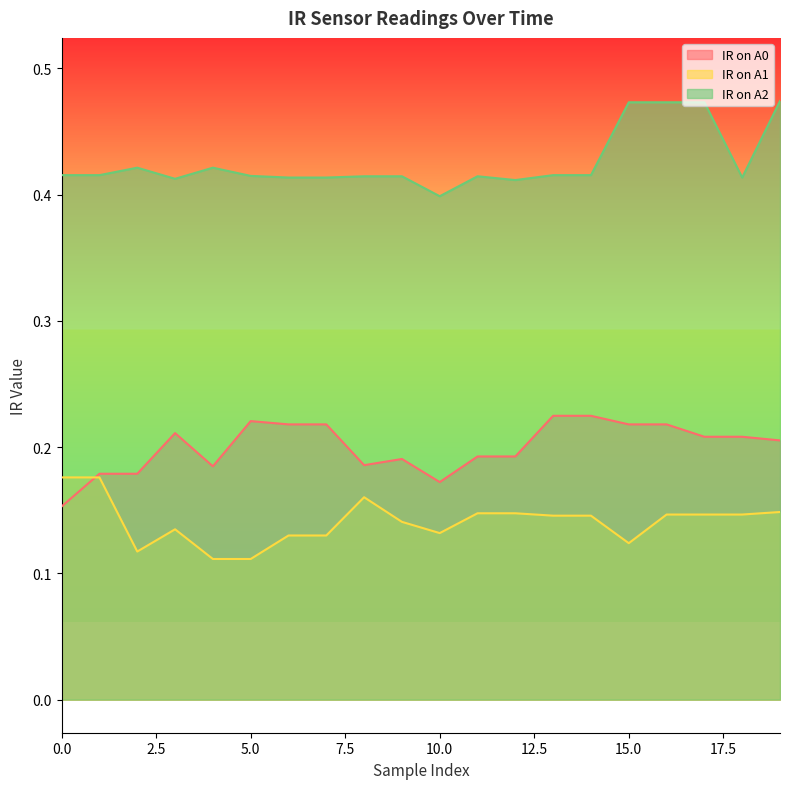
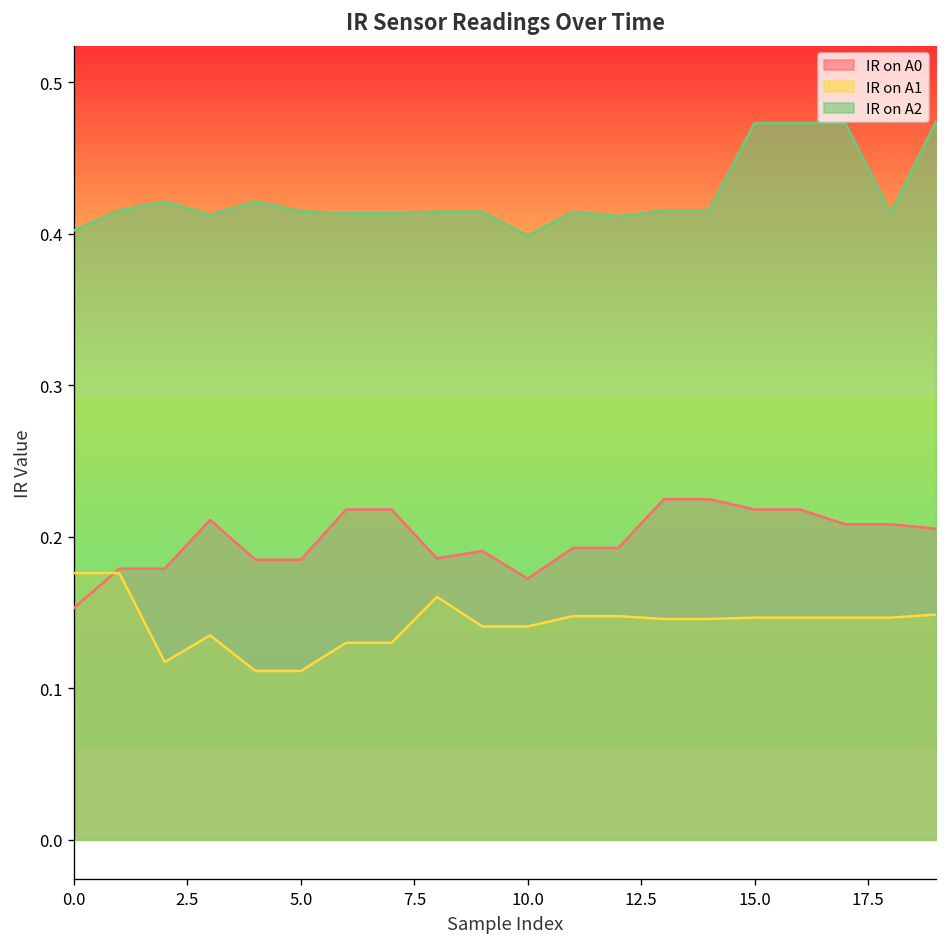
IR on A2, 0.0: 0.415 -> 0.402
IR on A0, 5.0: 0.221 -> 0.185
IR on A1, 10.0: 0.132 -> 0.141
IR on A1, 15.0: 0.124 -> 0.147
